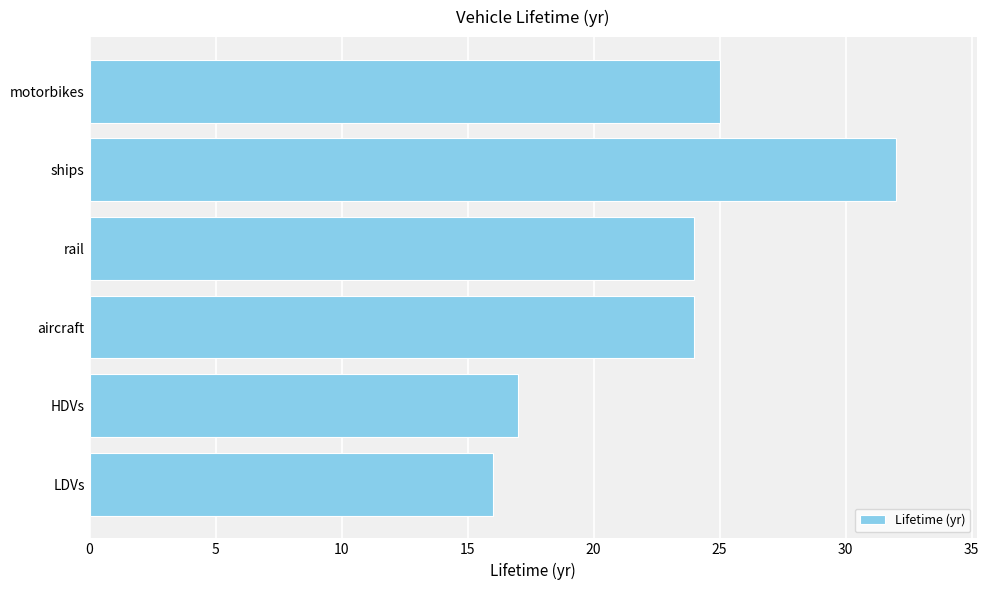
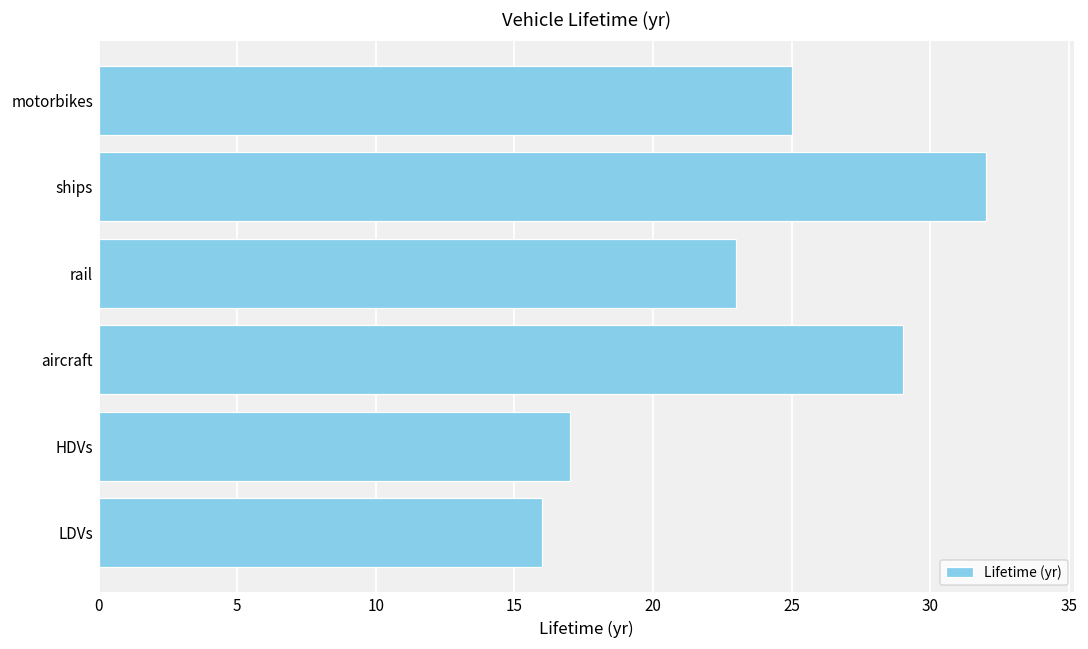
rail: 24 -> 23
aircraft: 24 -> 29
